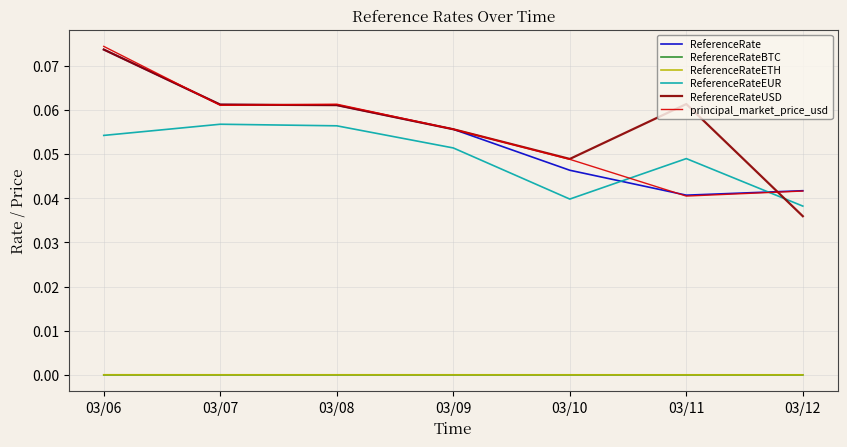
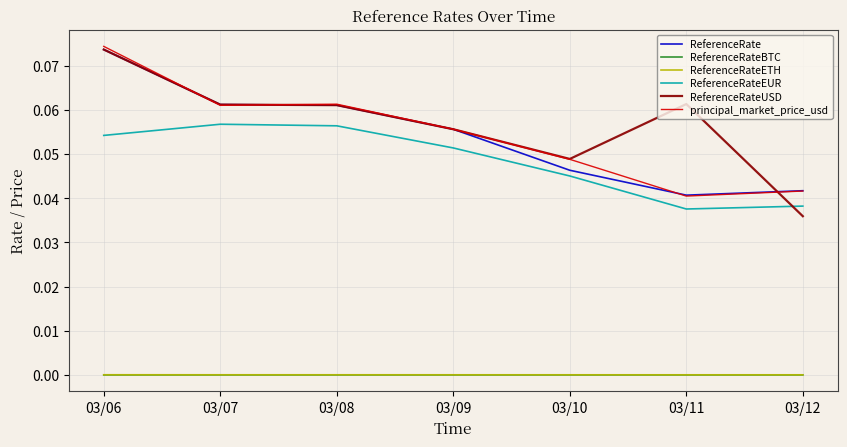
ReferenceRateEUR, 03/10: 0.040 -> 0.045
ReferenceRateEUR, 03/11: 0.049 -> 0.038
